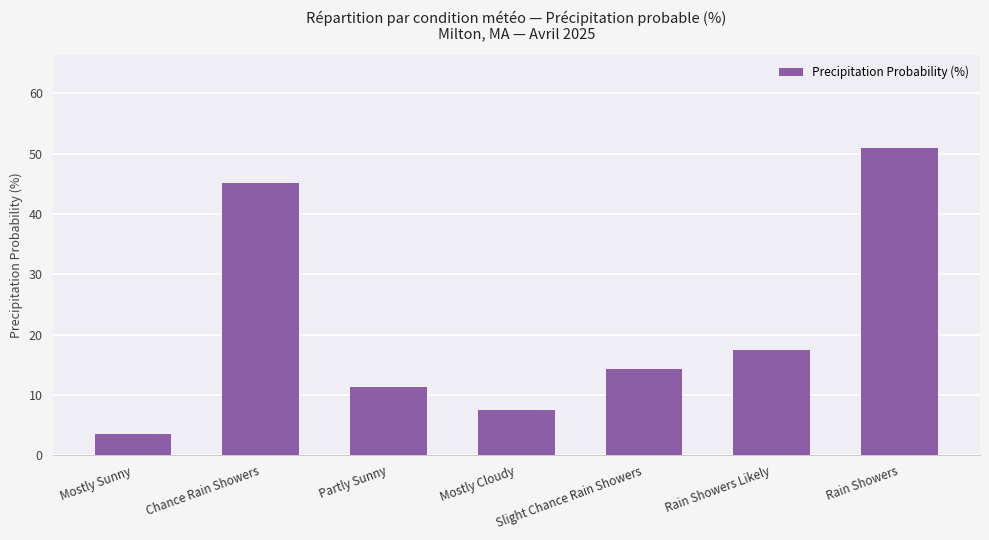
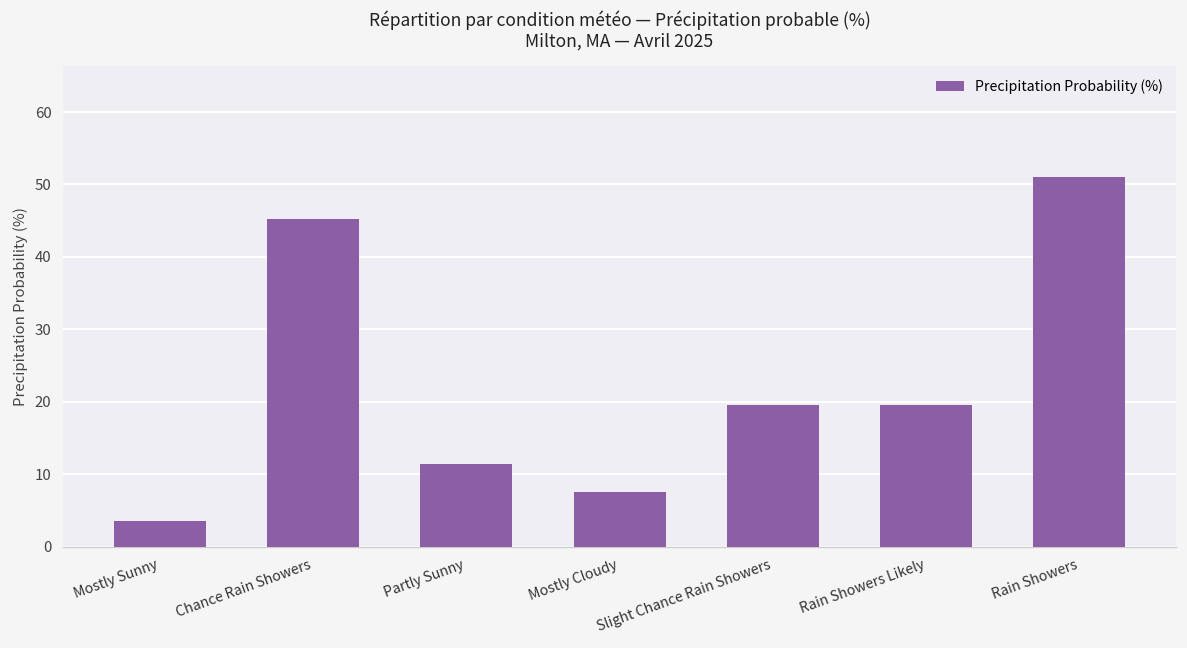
Slight Chance Rain Showers: 14 -> 20
Rain Showers Likely: 18 -> 20
